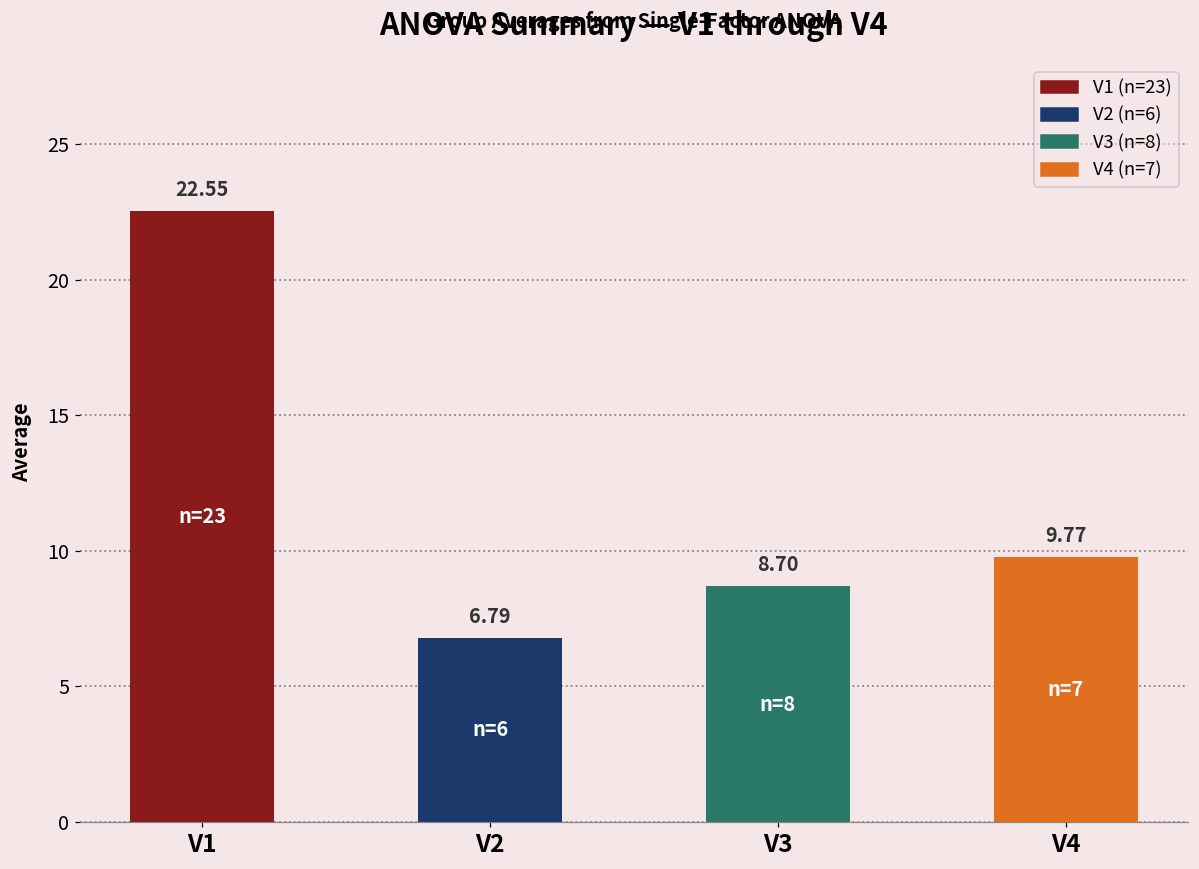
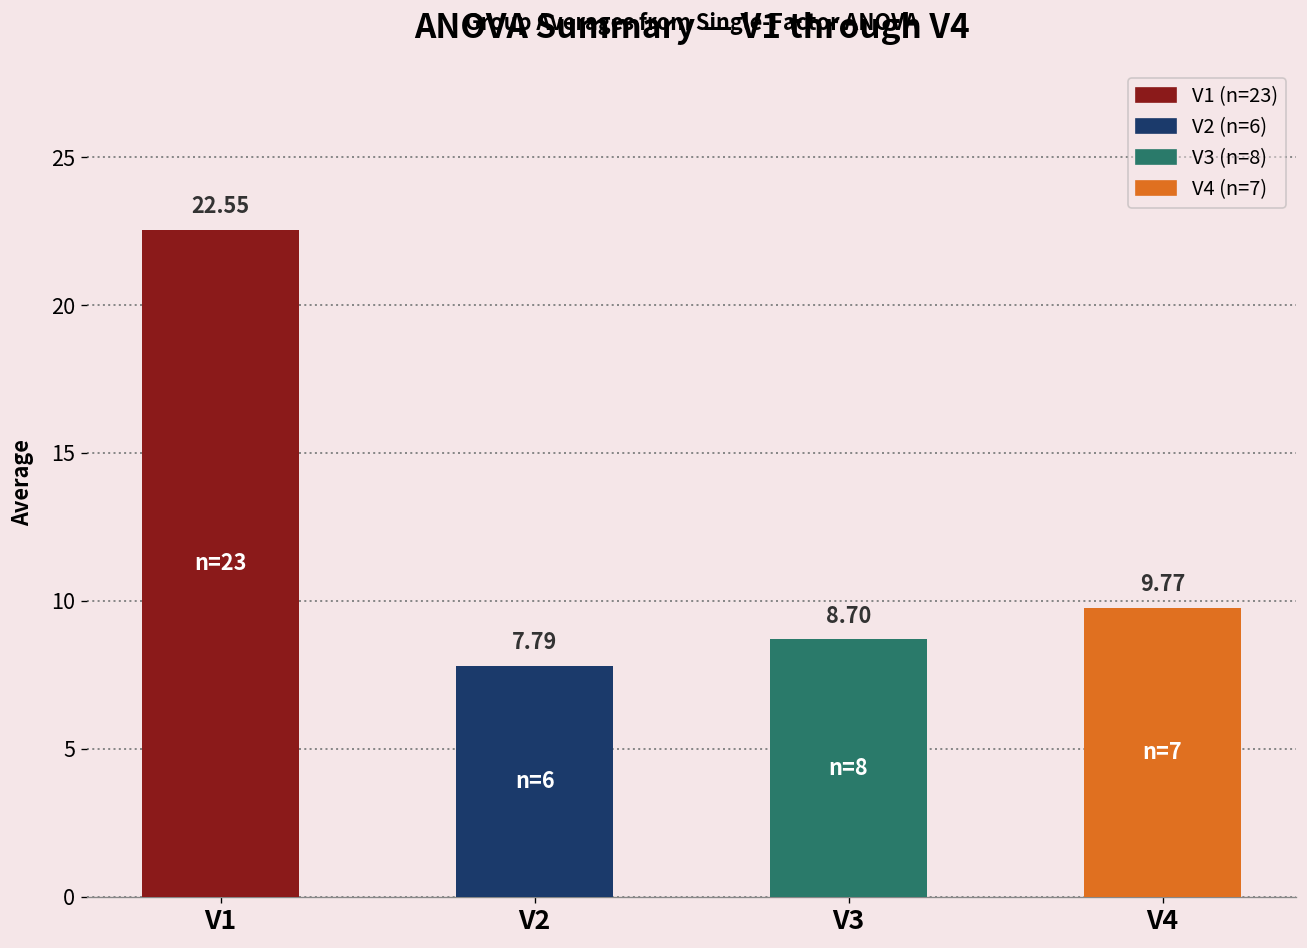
V2: 6.79 -> 7.79
